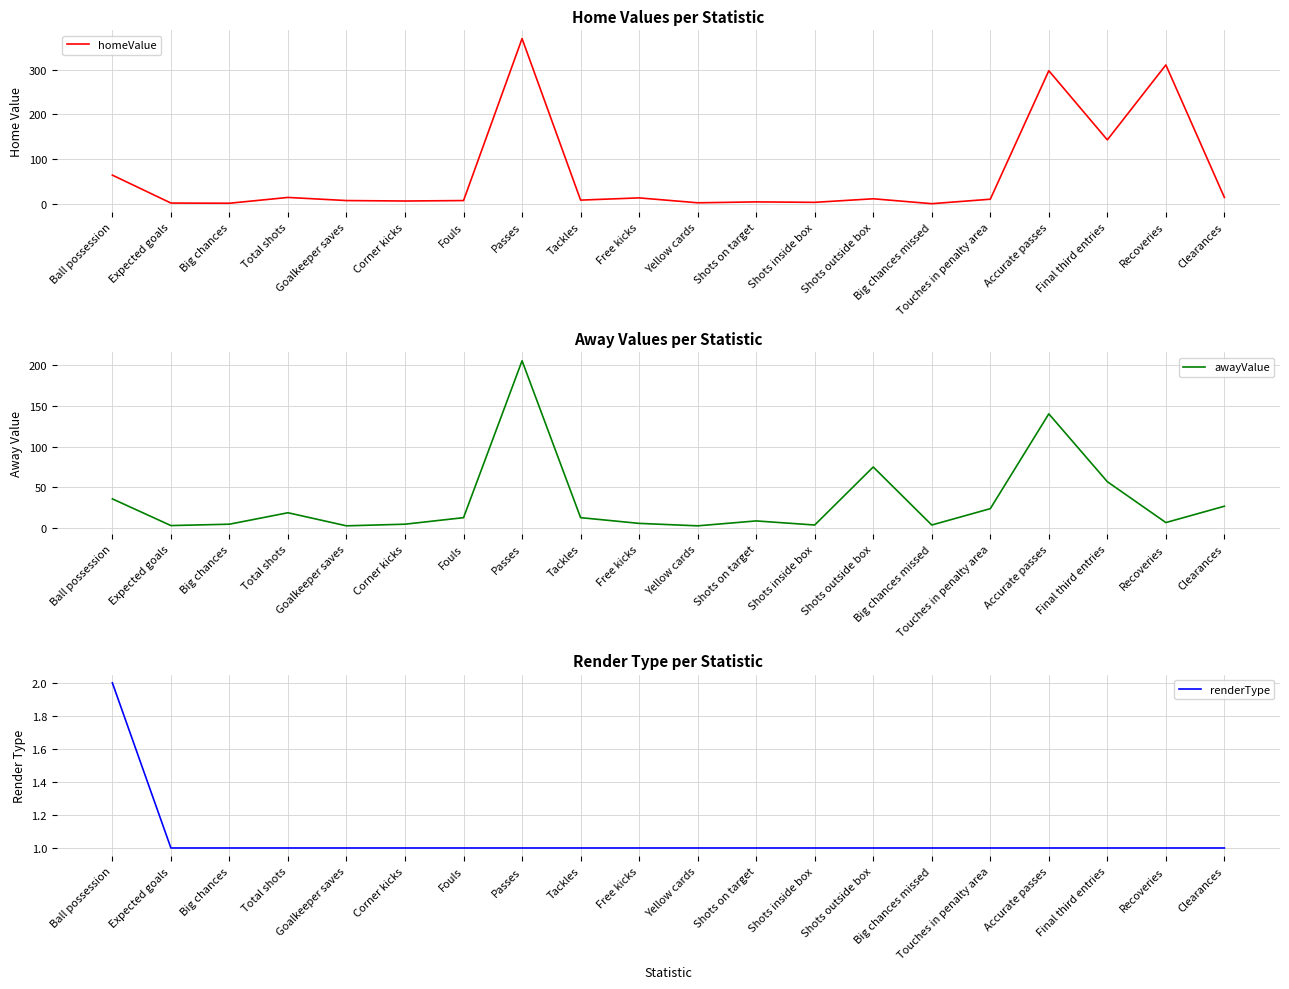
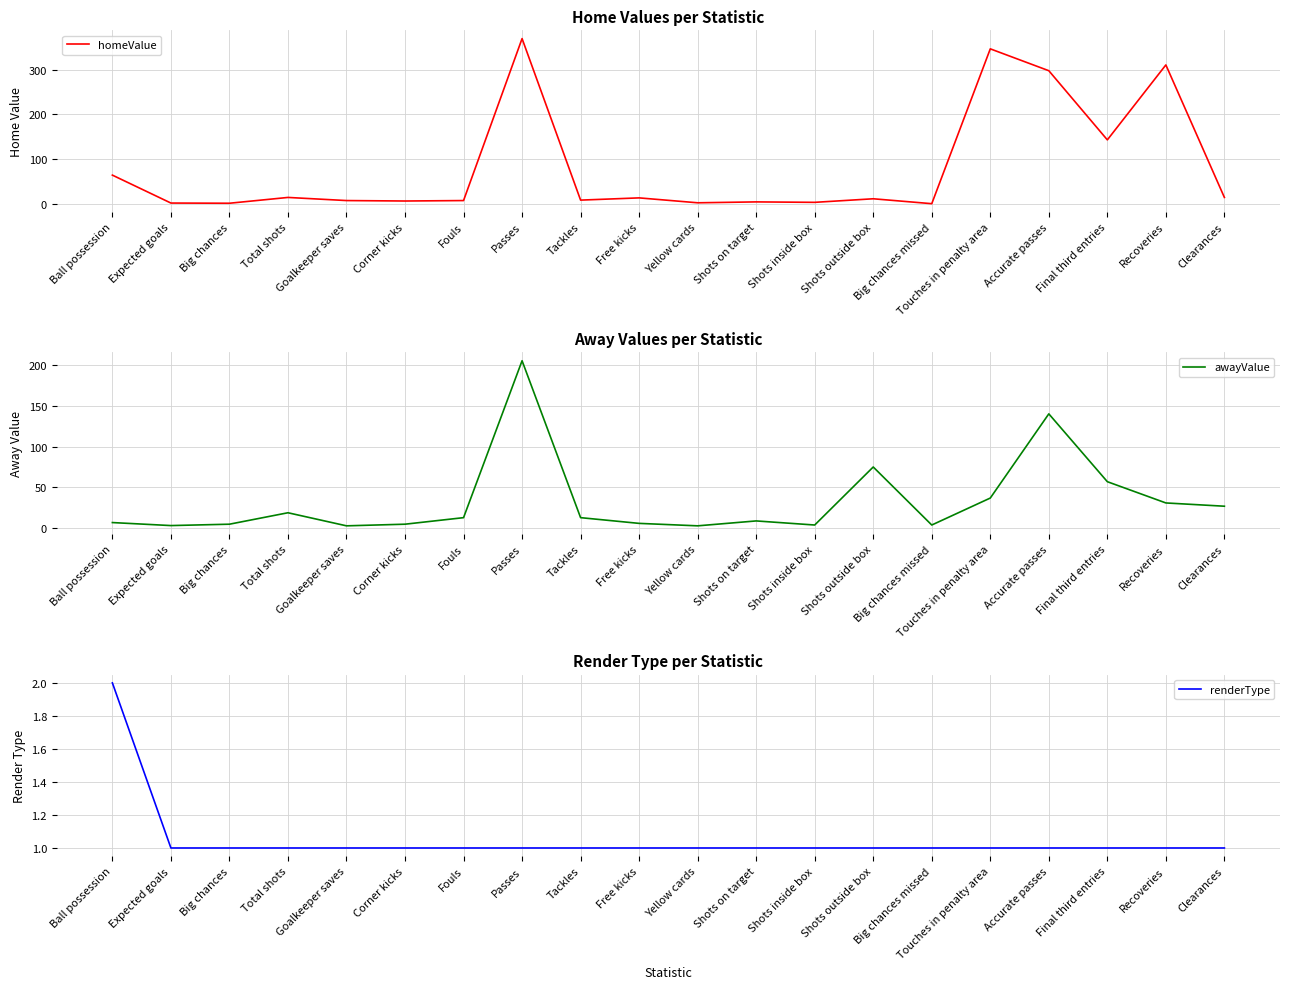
Home Values per Statistic, Touches in penalty area: 10 -> 350
Away Values per Statistic, Ball possession: 40 -> 10
Away Values per Statistic, Touches in penalty area: 20 -> 40
Away Values per Statistic, Recoveries: 10 -> 30
